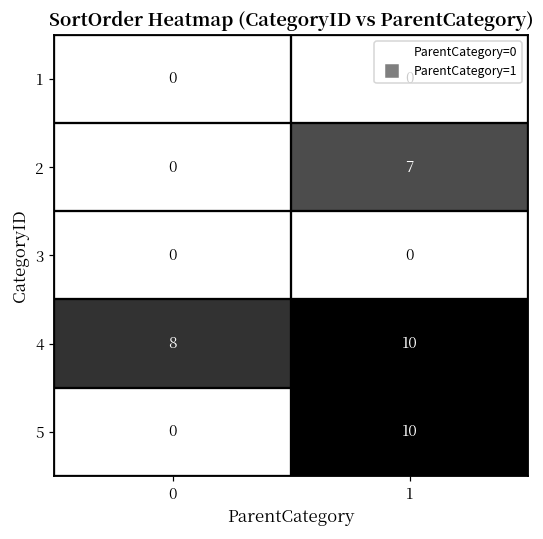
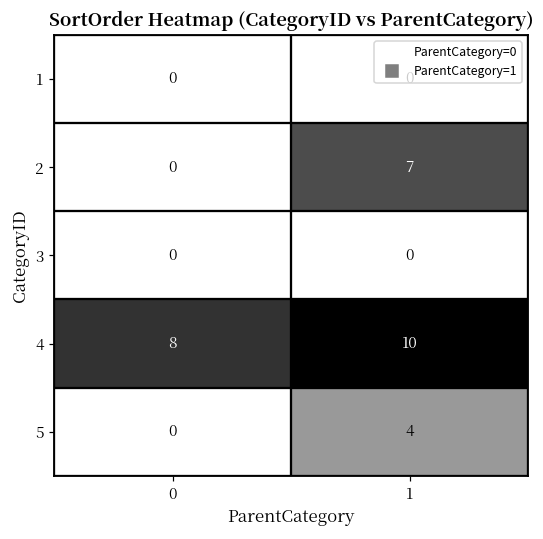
5, 1: 10 -> 4
